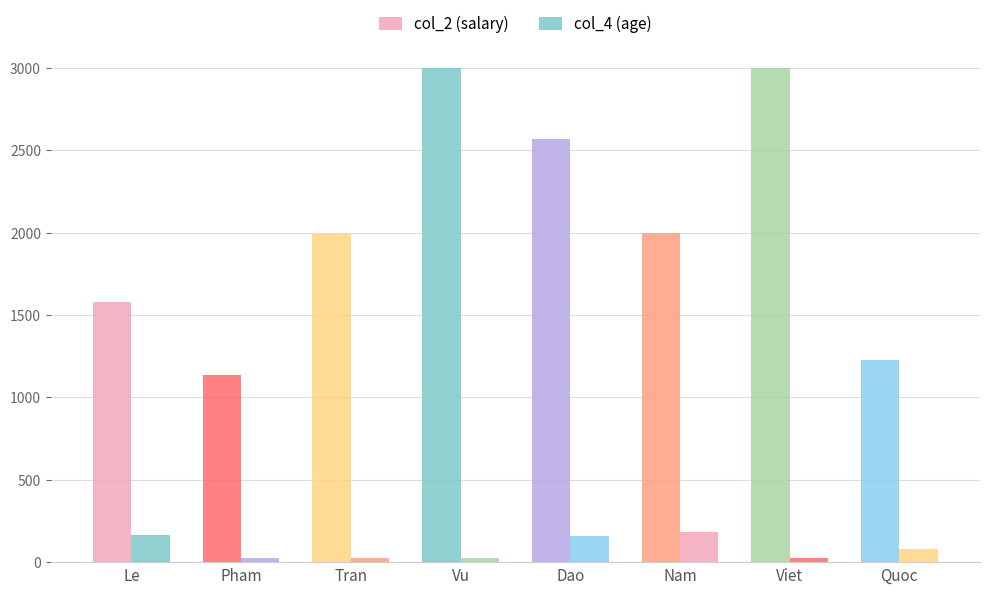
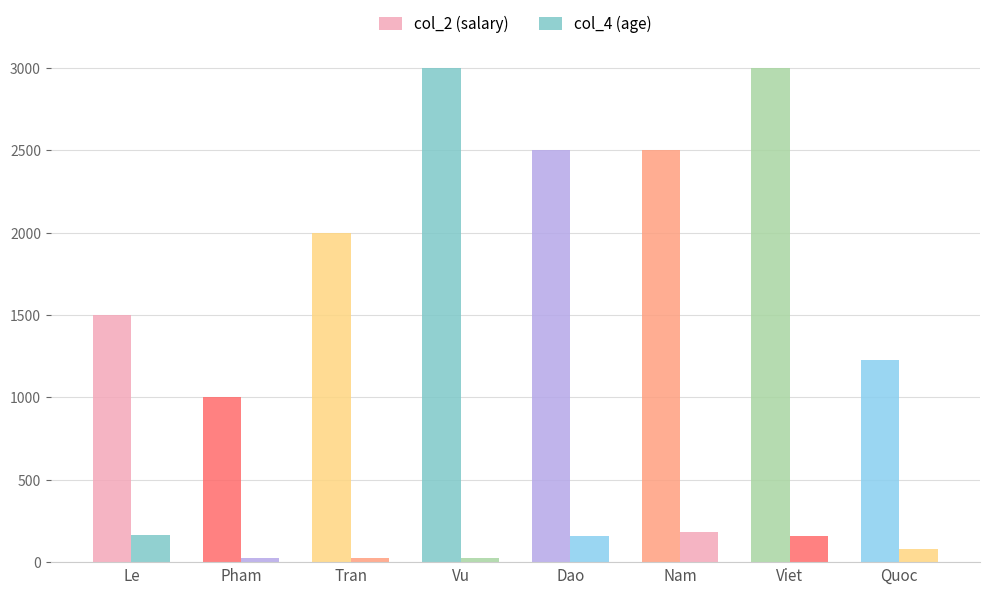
col_2 (salary), Le: 1580 -> 1500
col_2 (salary), Pham: 1140 -> 1000
col_2 (salary), Dao: 2570 -> 2500
col_2 (salary), Nam: 2000 -> 2500
col_4 (age), Viet: 20 -> 160
